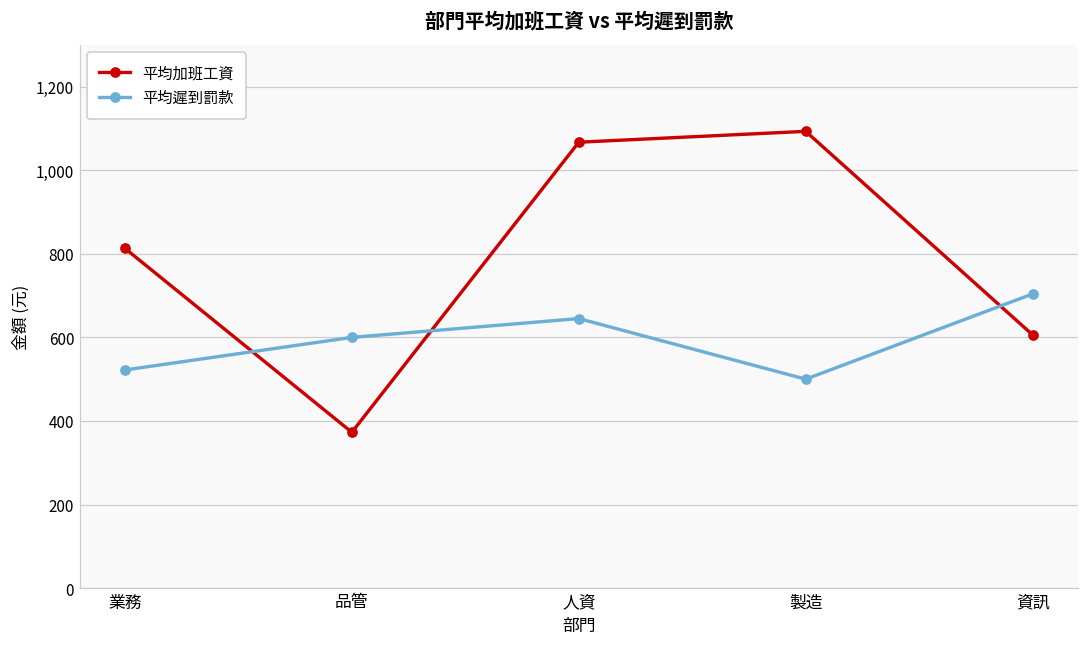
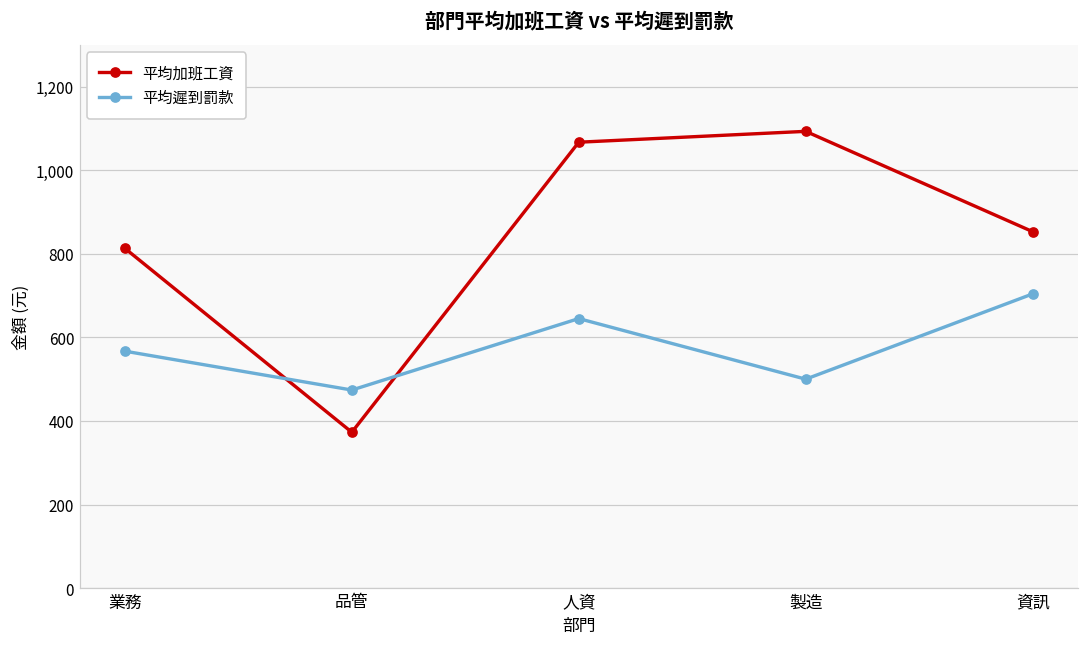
平均遲到罰款, 業務: 520 -> 570
平均遲到罰款, 品管: 600 -> 470
平均加班工資, 資訊: 610 -> 850
